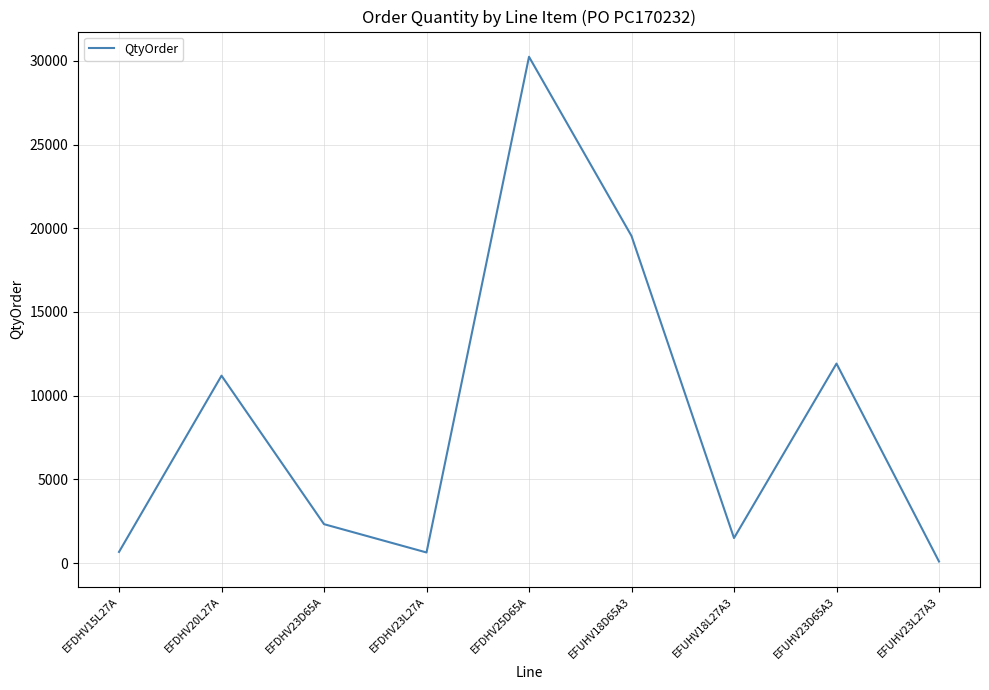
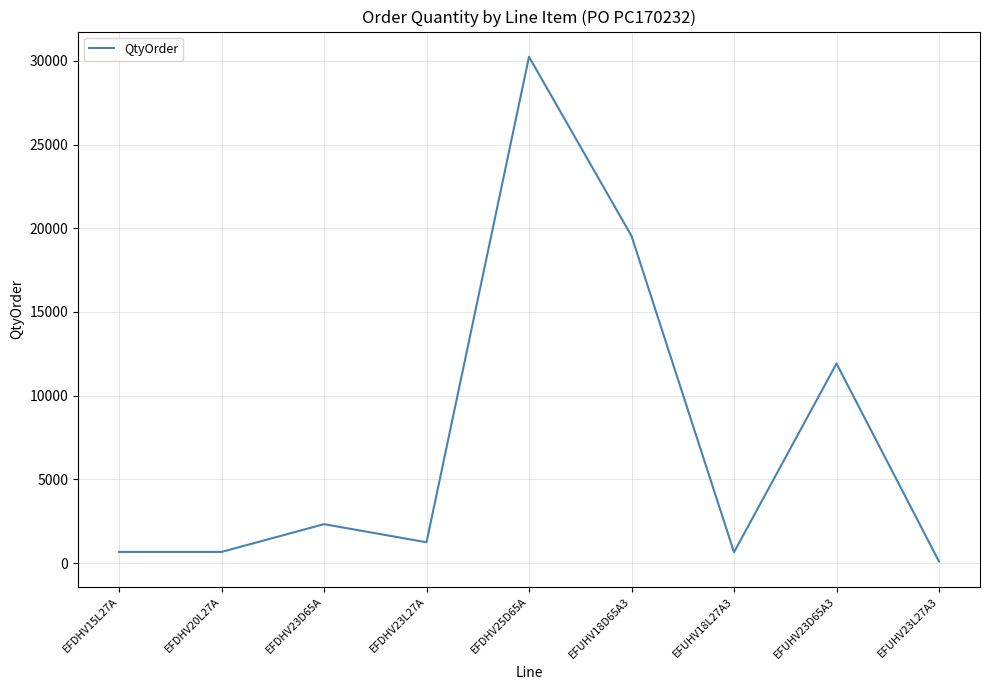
EFDHV20L27A: 11200 -> 700
EFDHV23L27A: 600 -> 1200
EFUHV18L27A3: 1500 -> 700
